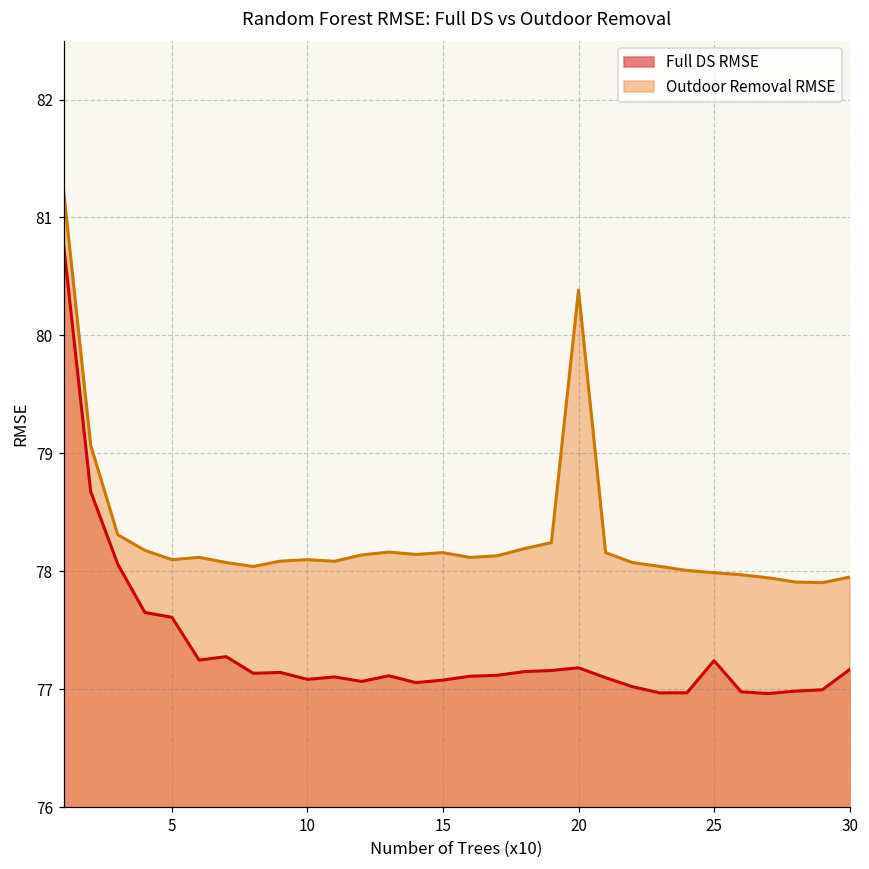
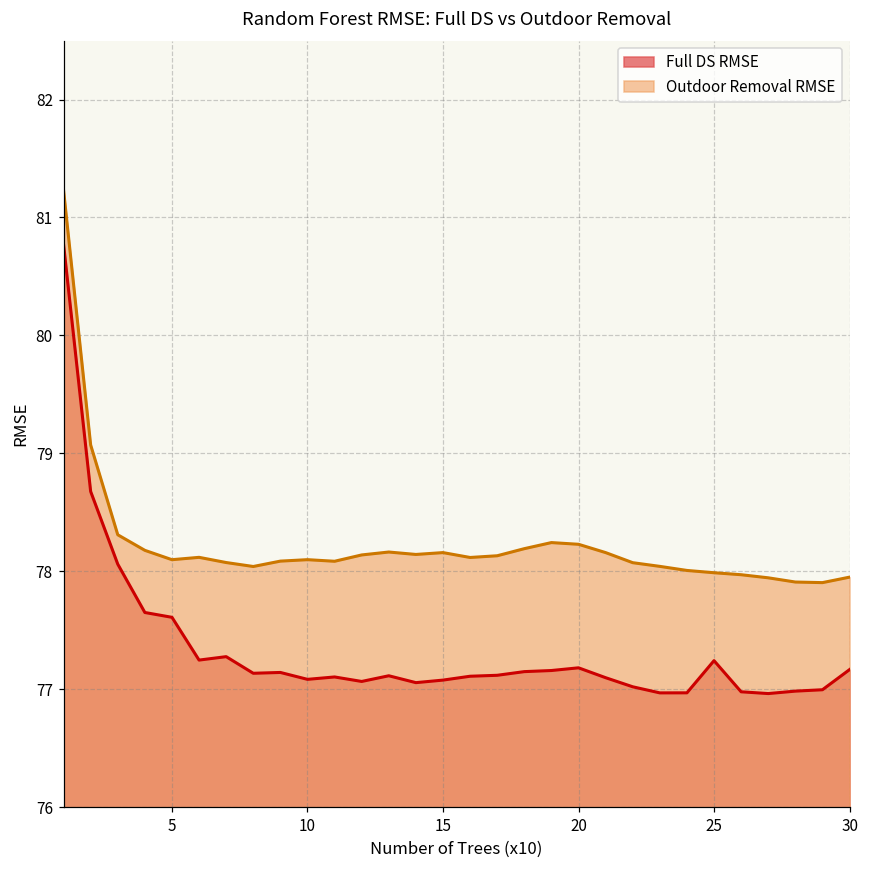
Outdoor Removal RMSE, 20: 80.38 -> 78.23
